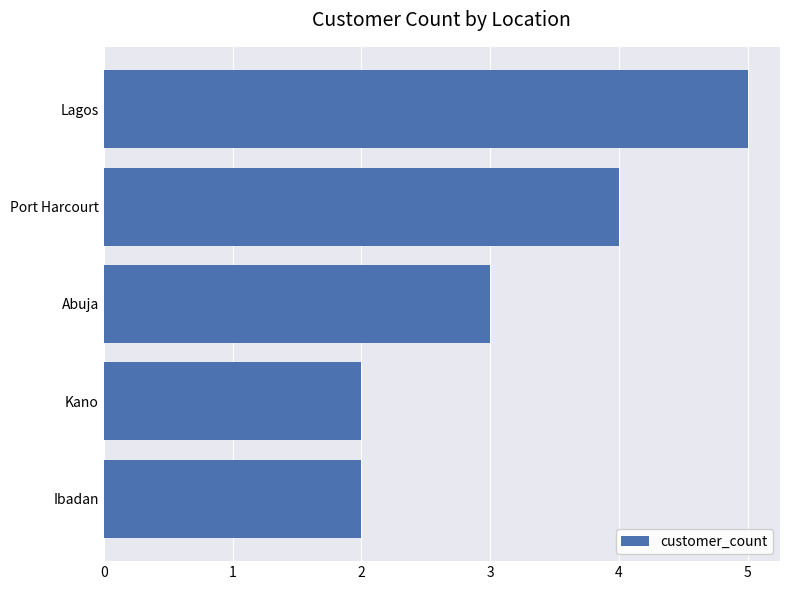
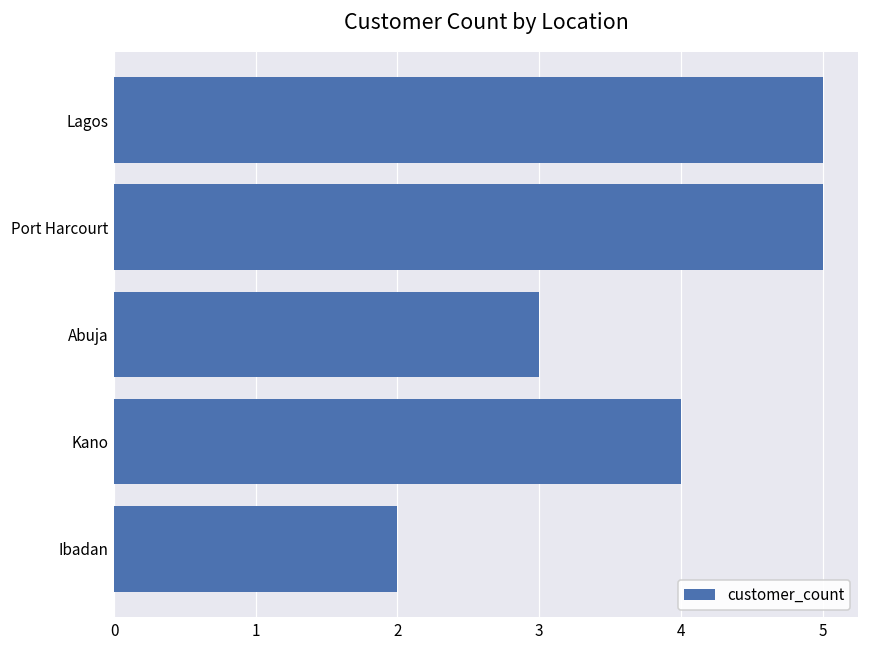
Port Harcourt: 4 -> 5
Kano: 2 -> 4
